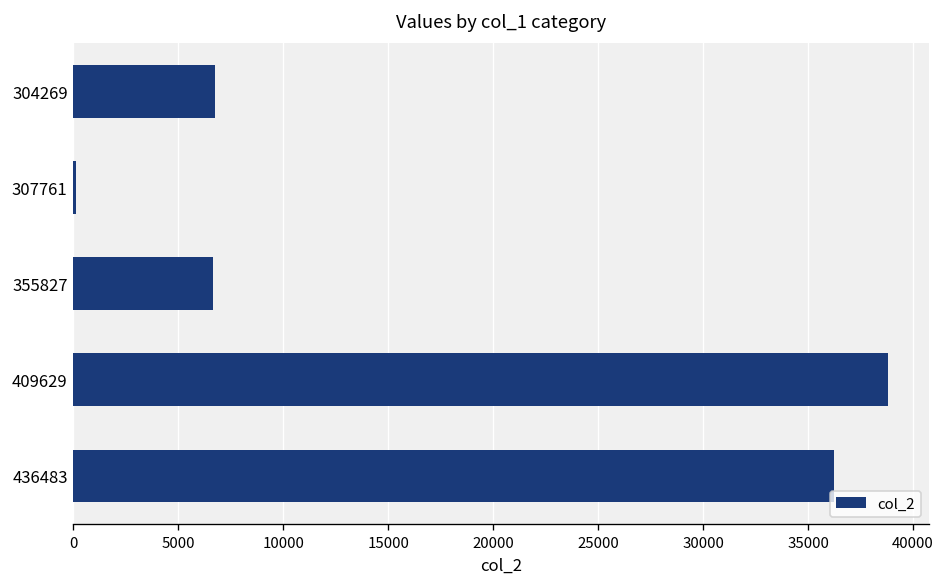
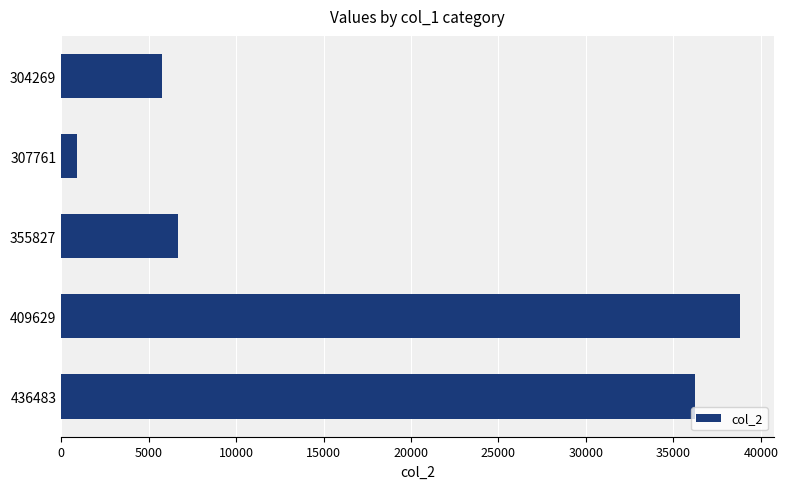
304269: 6700 -> 5800
307761: 100 -> 900
